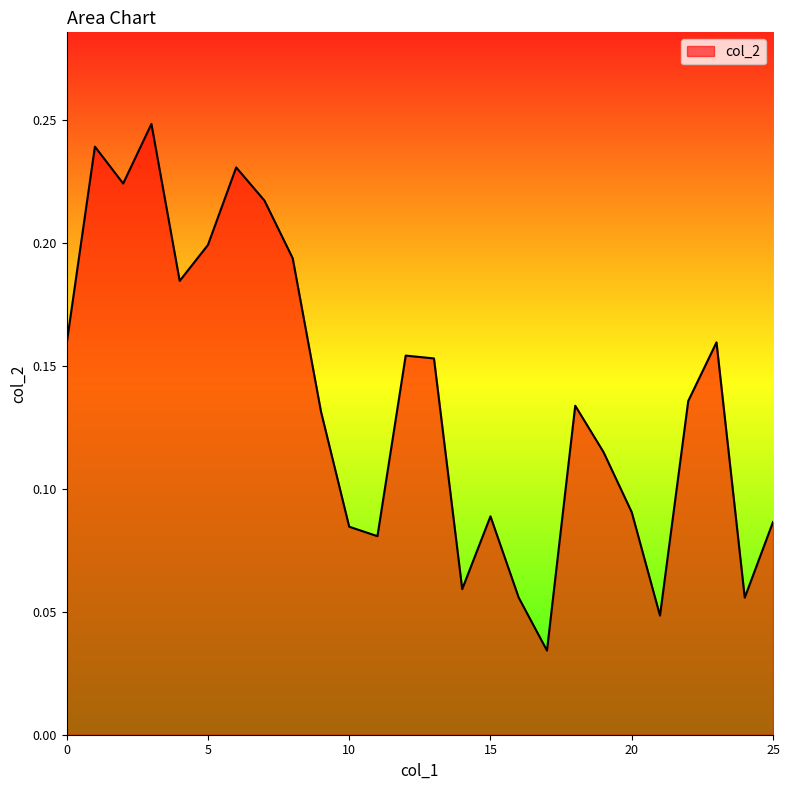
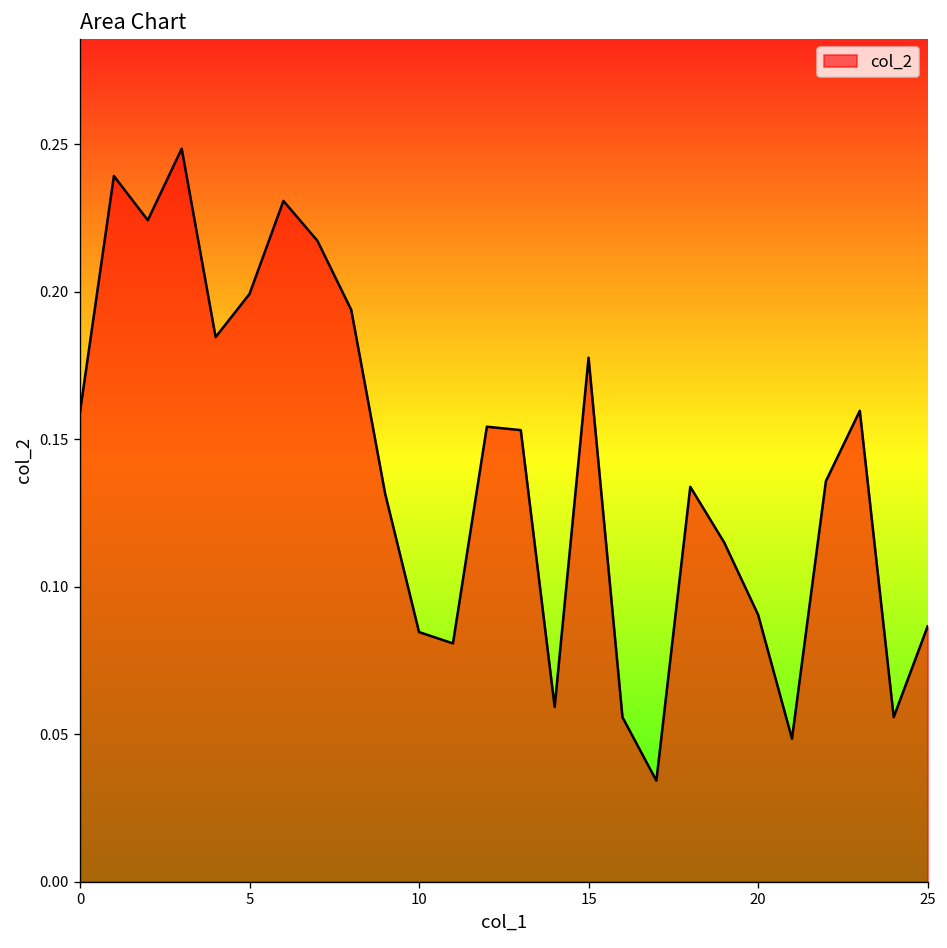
15: 0.089 -> 0.178
